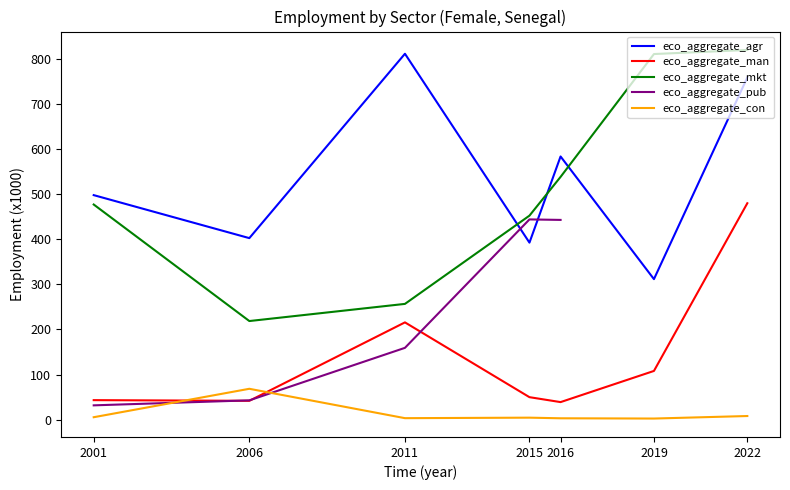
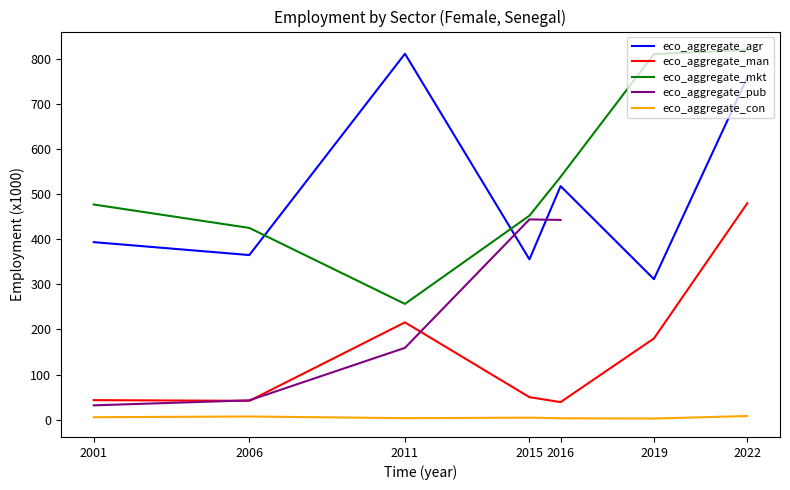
eco_aggregate_agr, 2001: 500 -> 390
eco_aggregate_agr, 2006: 400 -> 360
eco_aggregate_mkt, 2006: 220 -> 430
eco_aggregate_con, 2006: 70 -> 10
eco_aggregate_agr, 2015: 390 -> 360
eco_aggregate_agr, 2016: 580 -> 520
eco_aggregate_man, 2019: 110 -> 180
